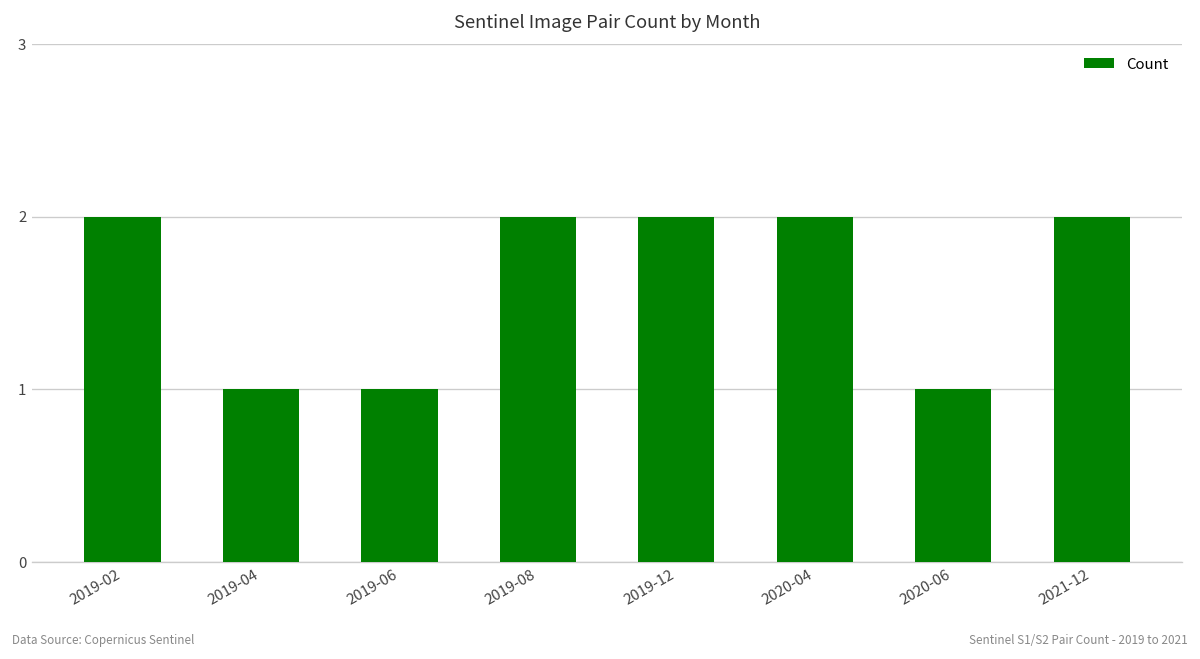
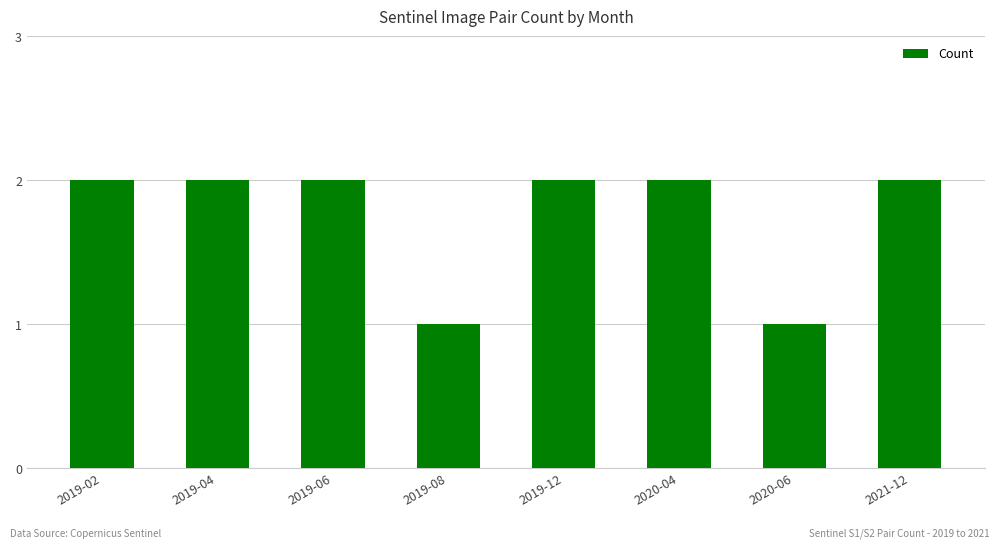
2019-04: 1 -> 2
2019-06: 1 -> 2
2019-08: 2 -> 1
